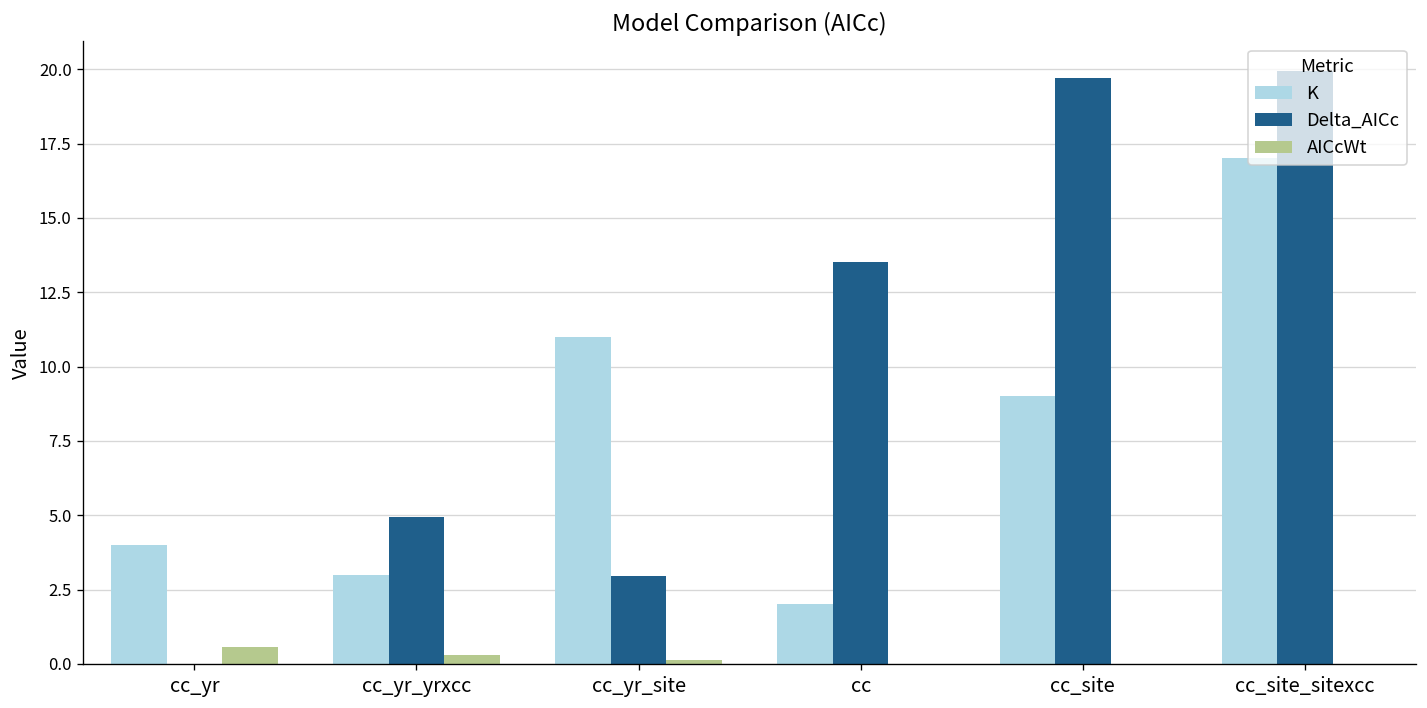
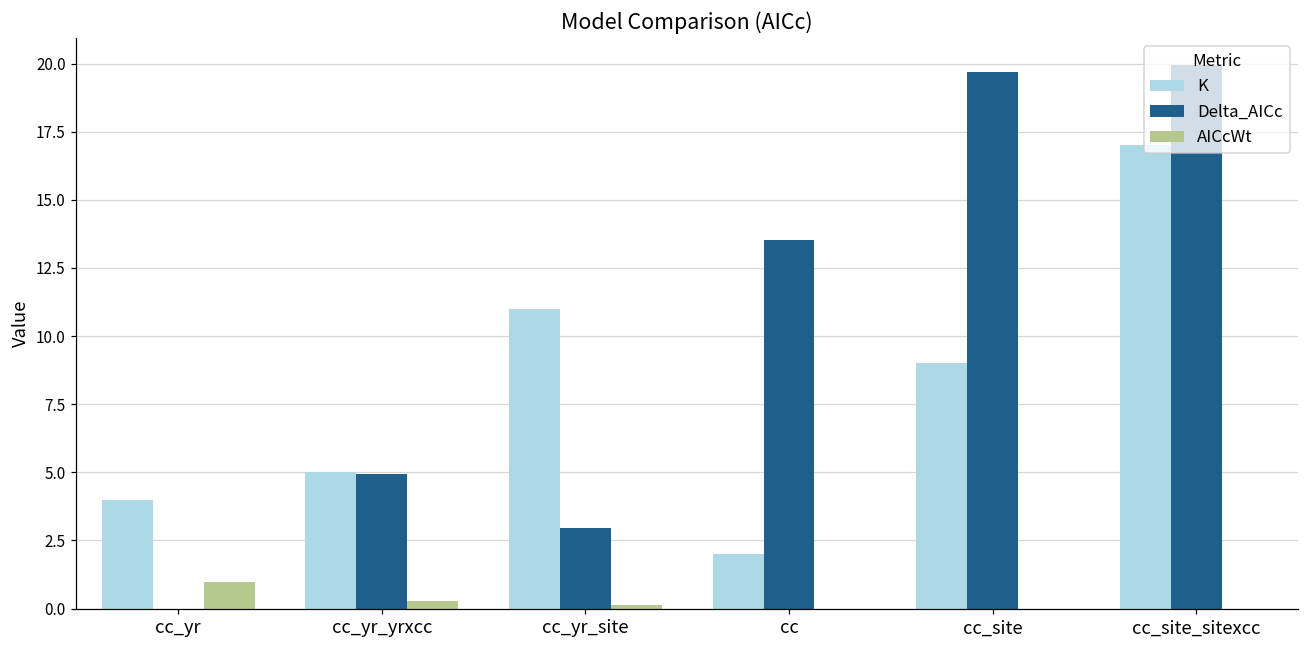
AICcWt, cc_yr: 0.6 -> 1.0
K, cc_yr_yrxcc: 3 -> 5
